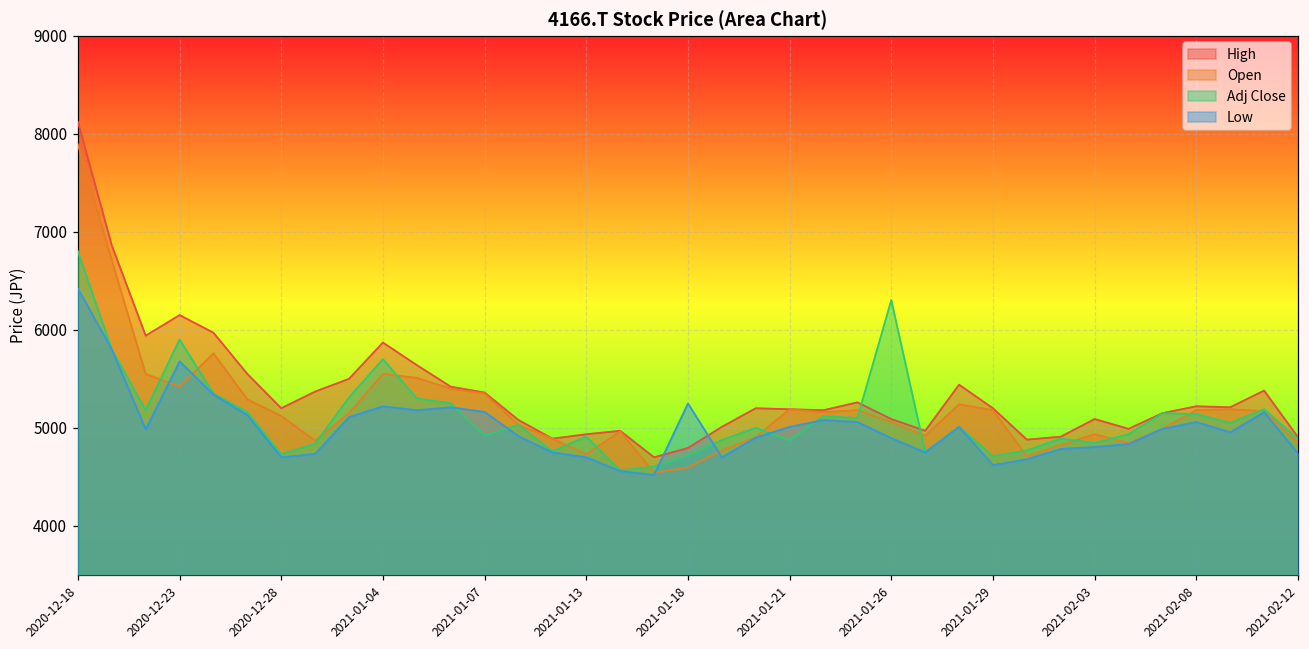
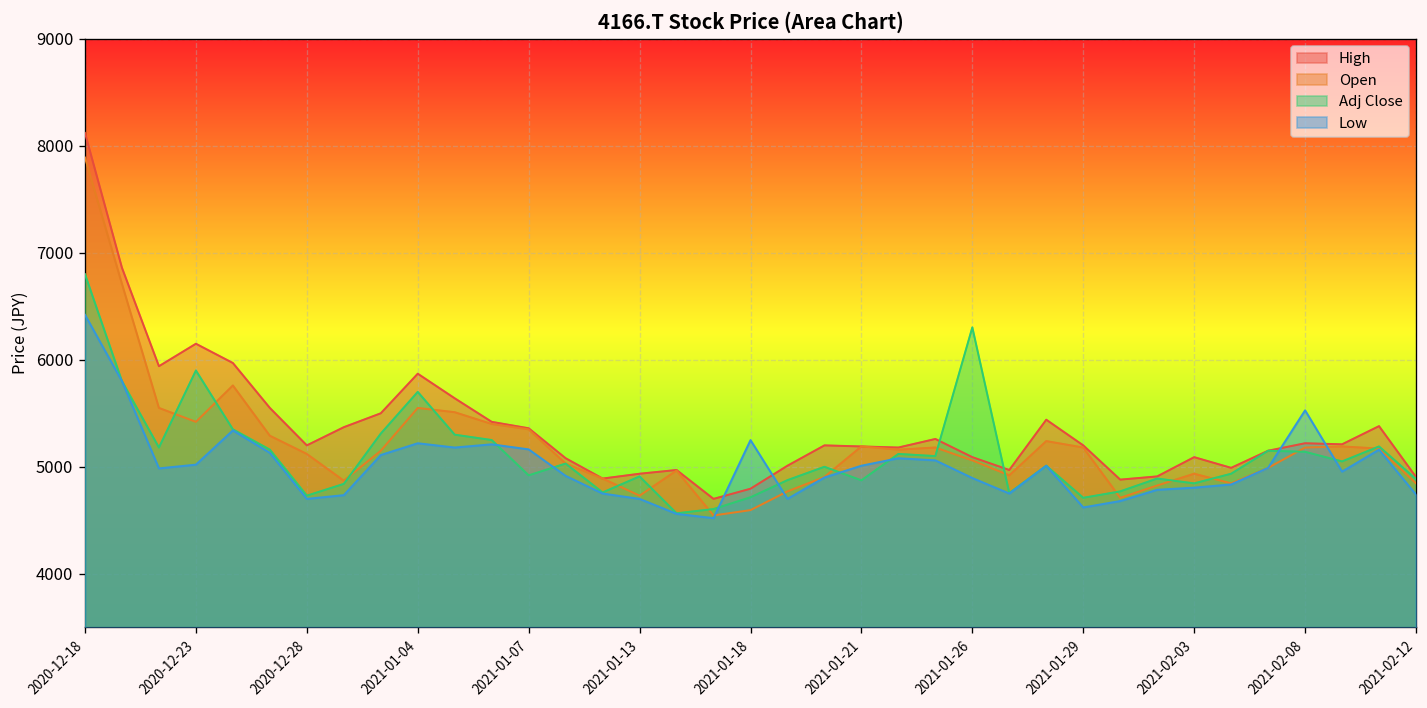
Low, 2020-12-23: 5700 -> 5000
Low, 2021-02-08: 5100 -> 5500
